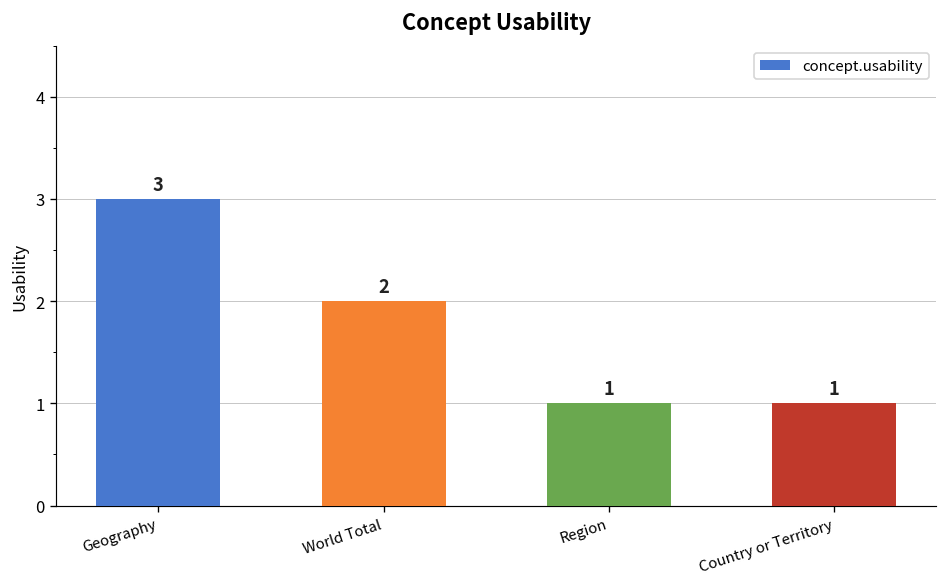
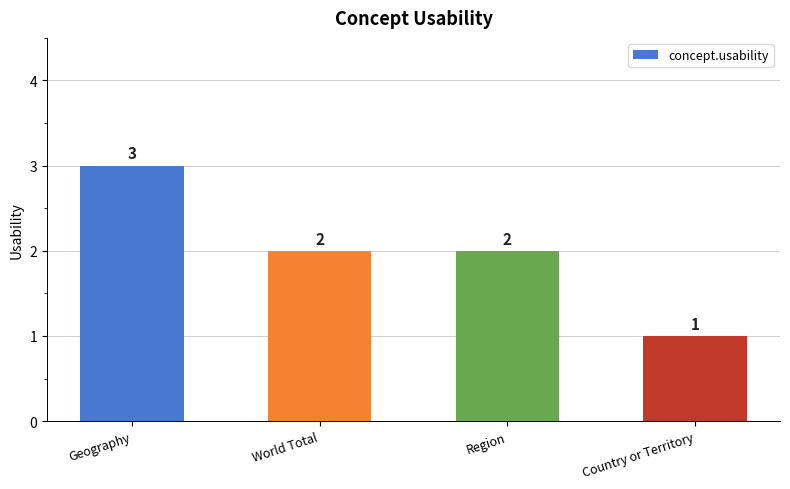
Region: 1 -> 2
